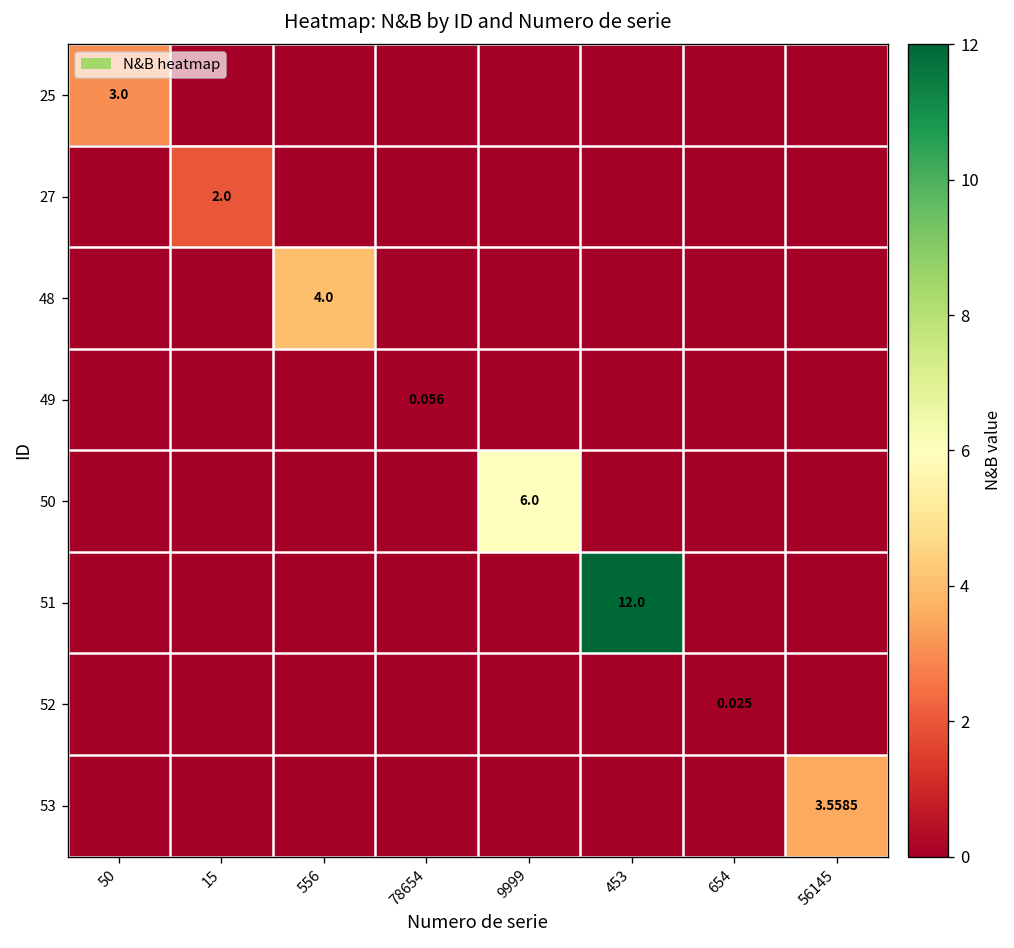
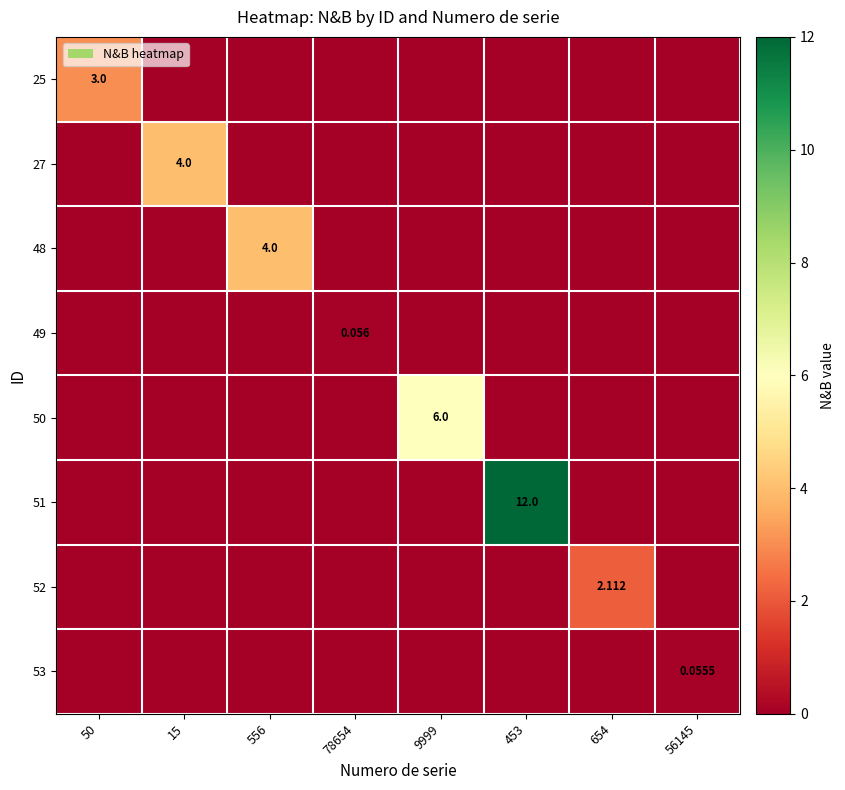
27, 15: 2.0 -> 4.0
52, 654: 0.025 -> 2.112
53, 56145: 3.5585 -> 0.0555
